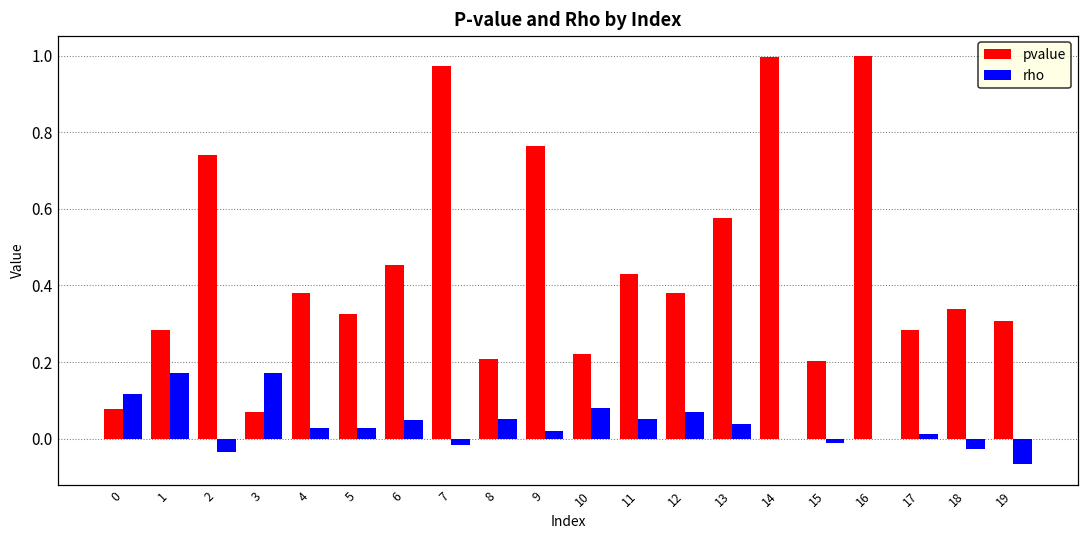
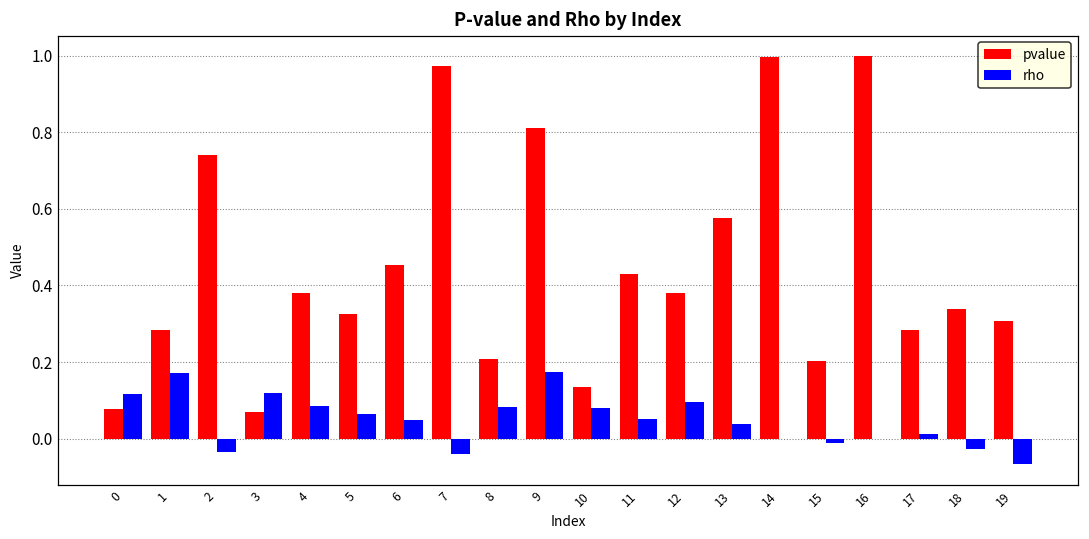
rho, 3: 0.17 -> 0.12
rho, 4: 0.03 -> 0.08
rho, 5: 0.03 -> 0.06
rho, 7: -0.02 -> -0.04
rho, 8: 0.05 -> 0.08
pvalue, 9: 0.76 -> 0.81
rho, 9: 0.02 -> 0.17
pvalue, 10: 0.22 -> 0.14
rho, 12: 0.07 -> 0.10
